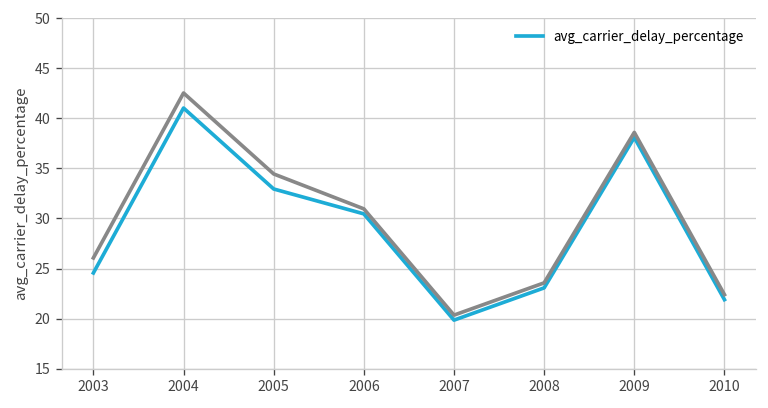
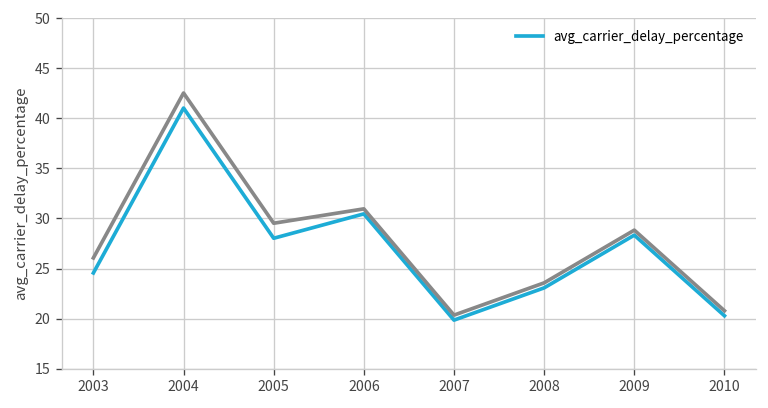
avg_carrier_delay_percentage, 2005: 33 -> 28
avg_carrier_delay_percentage, 2009: 38 -> 28
avg_carrier_delay_percentage, 2010: 22 -> 20
